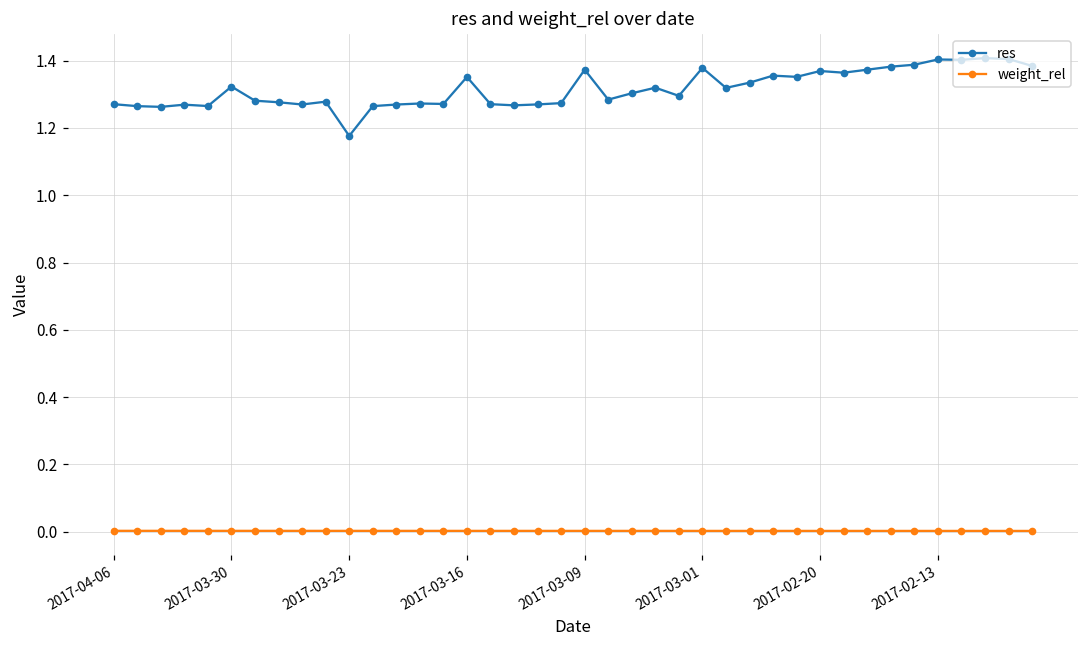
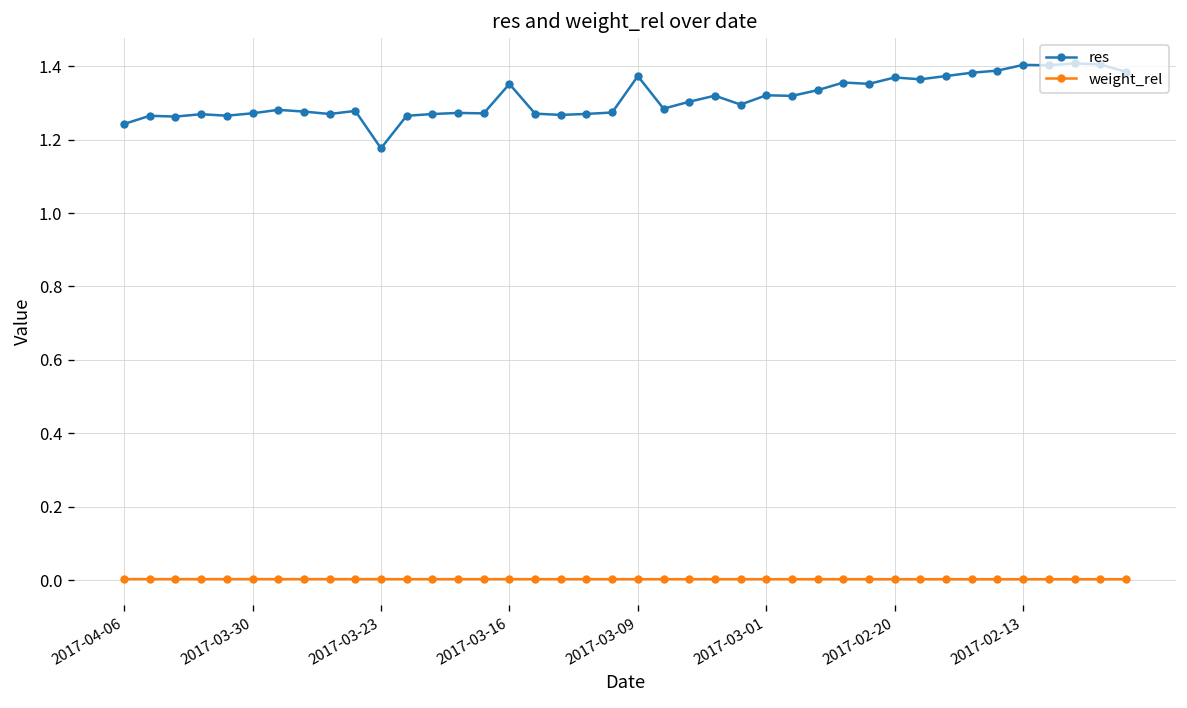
res, 2017-04-06: 1.27 -> 1.24
res, 2017-03-30: 1.32 -> 1.27
res, 2017-03-01: 1.38 -> 1.32
